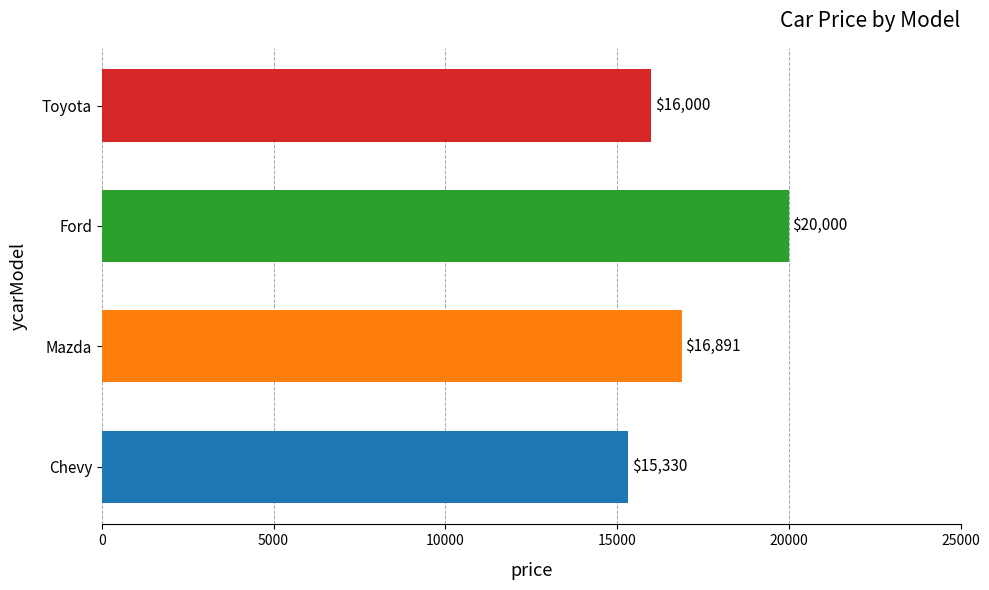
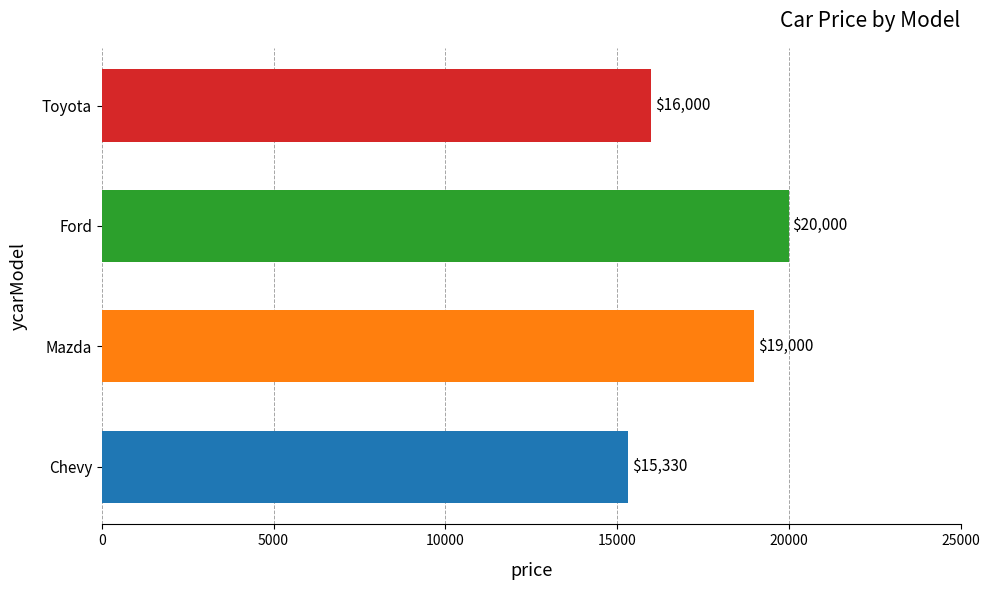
Mazda: $16,891 -> $19,000
